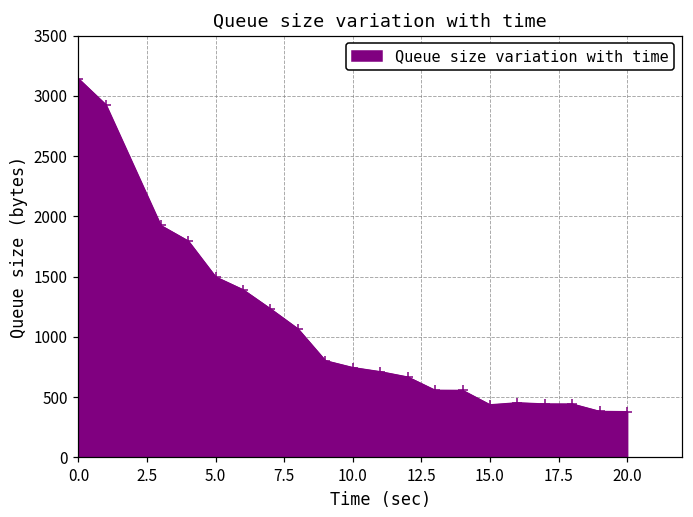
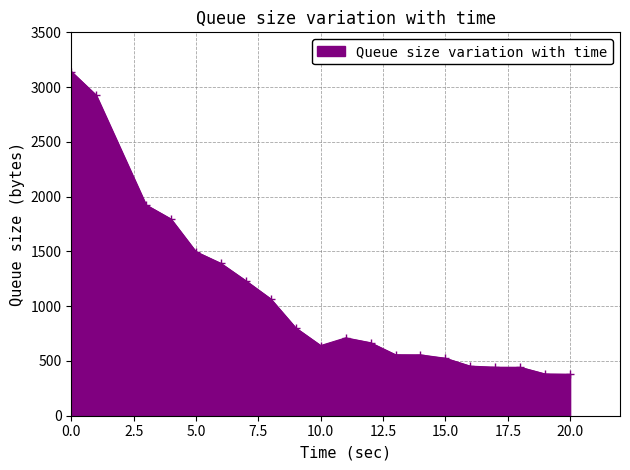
10.0: 740 -> 640
15.0: 440 -> 520
